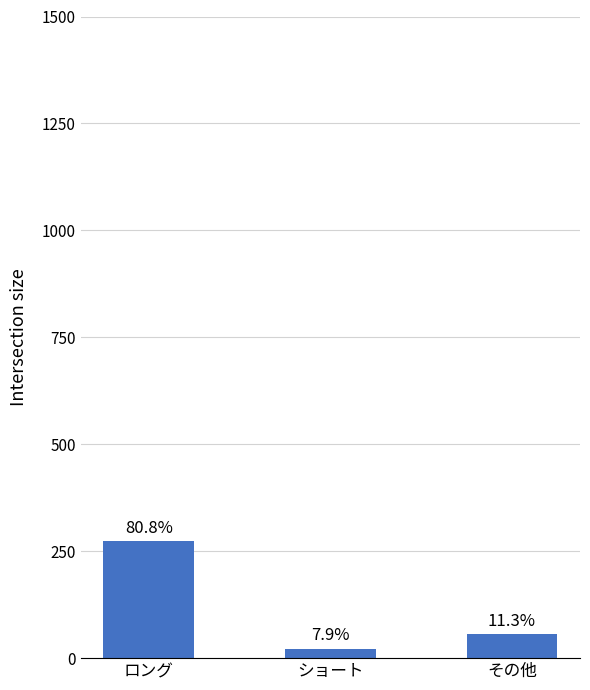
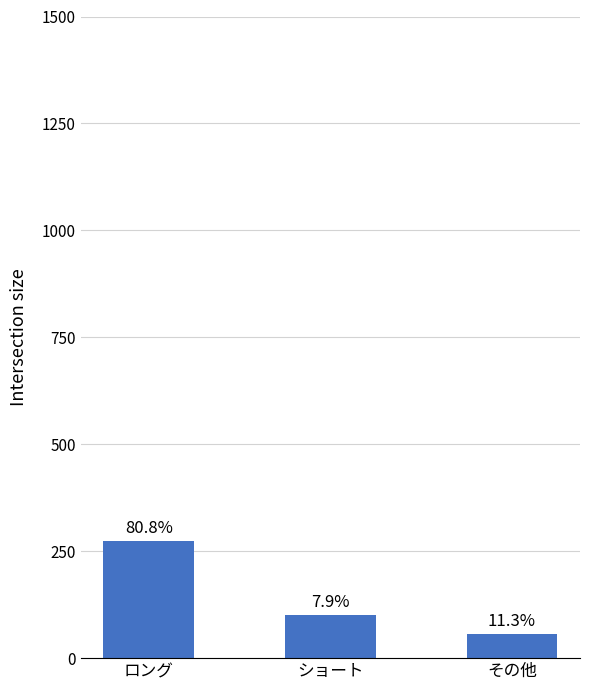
ショート: 20 -> 100
